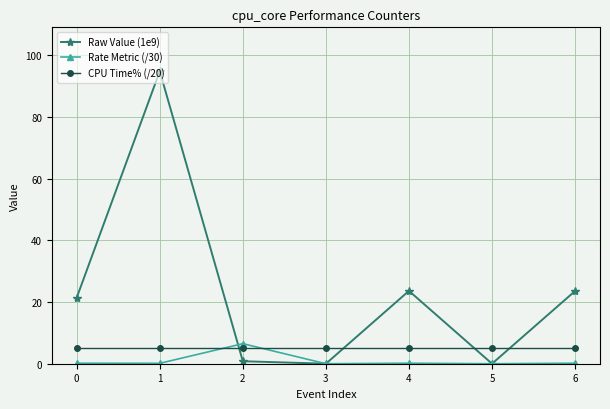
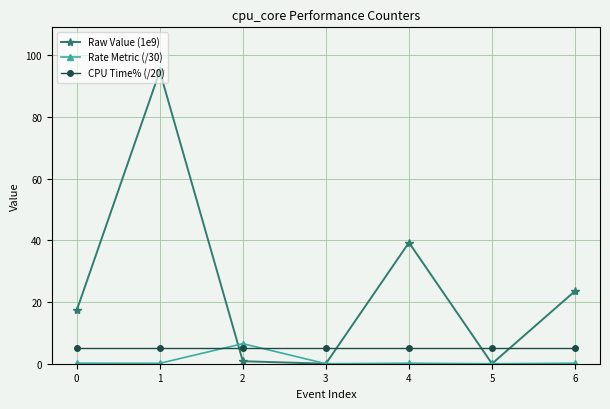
Raw Value (1e9), 0: 21 -> 17
Raw Value (1e9), 4: 24 -> 39
